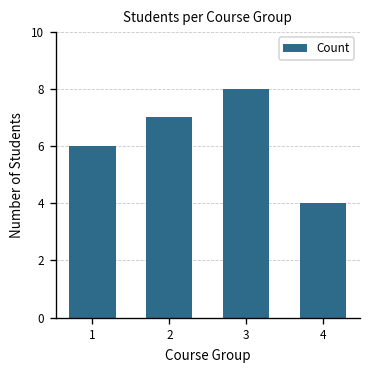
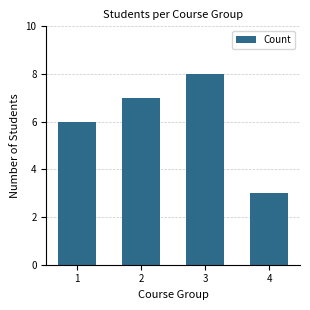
4: 4 -> 3
